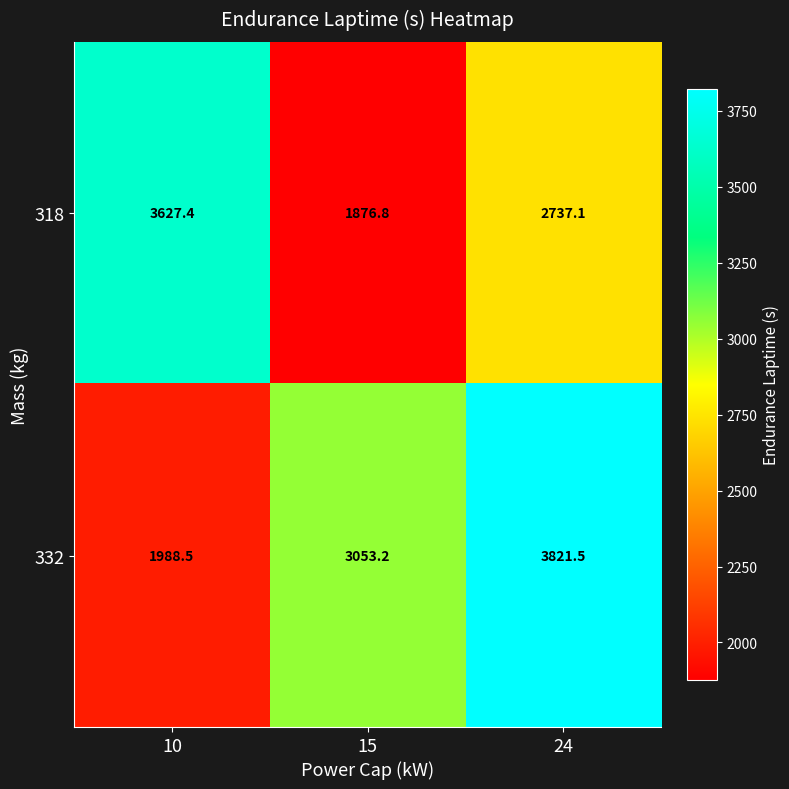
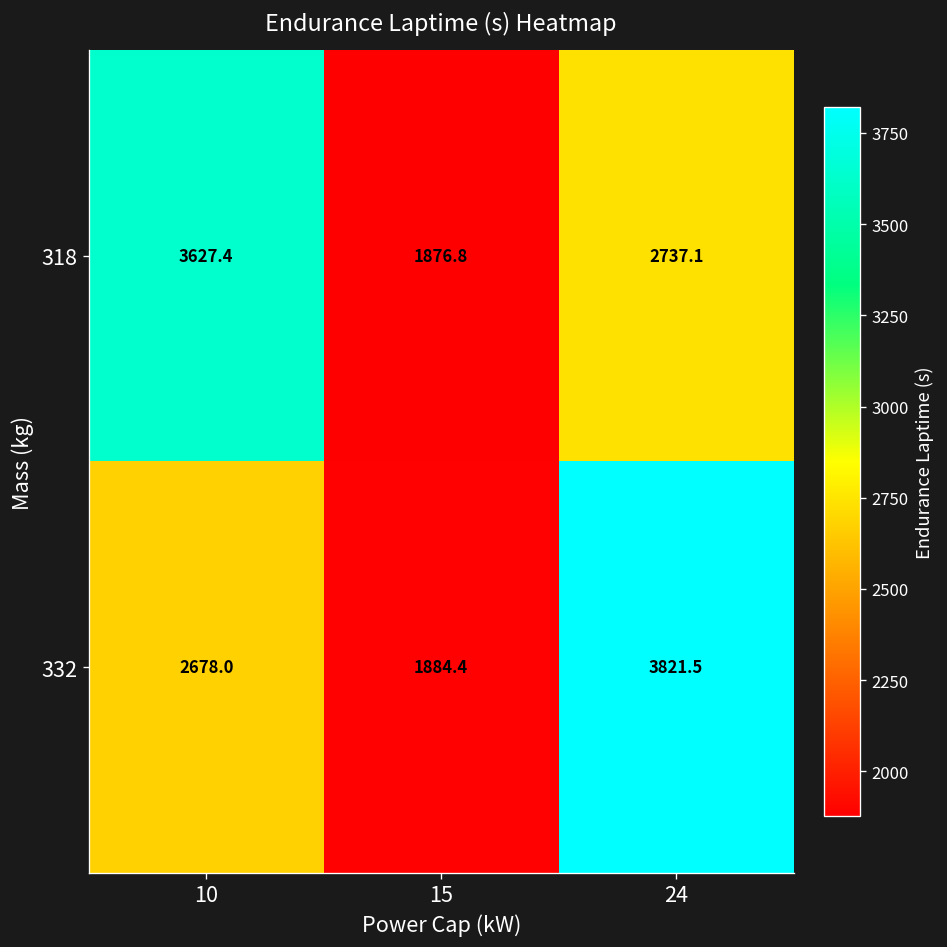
332, 10: 1988.5 -> 2678.0
332, 15: 3053.2 -> 1884.4
